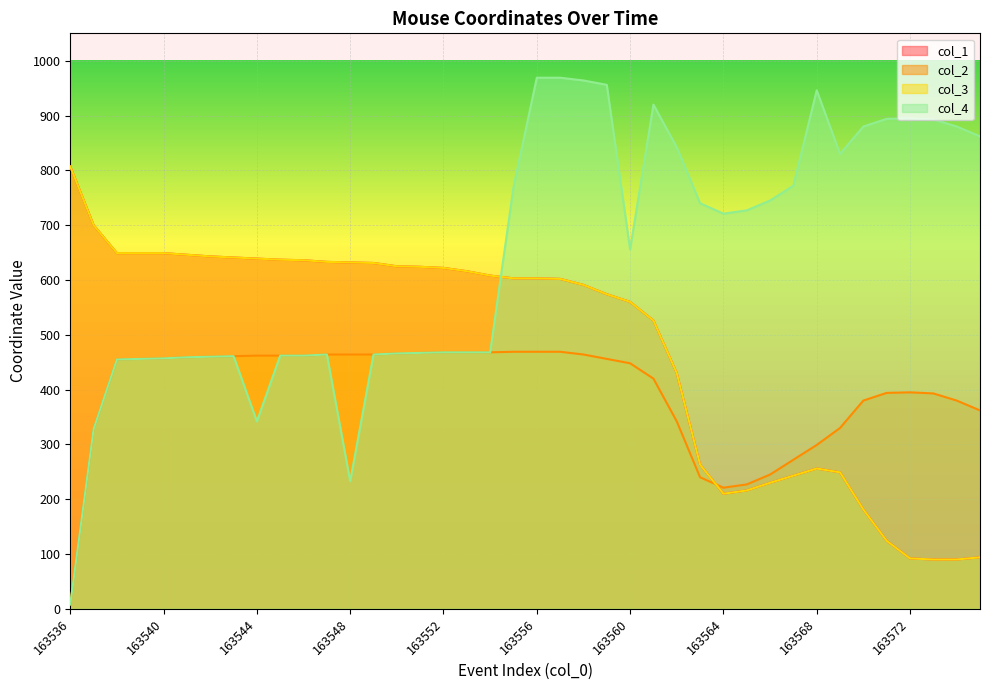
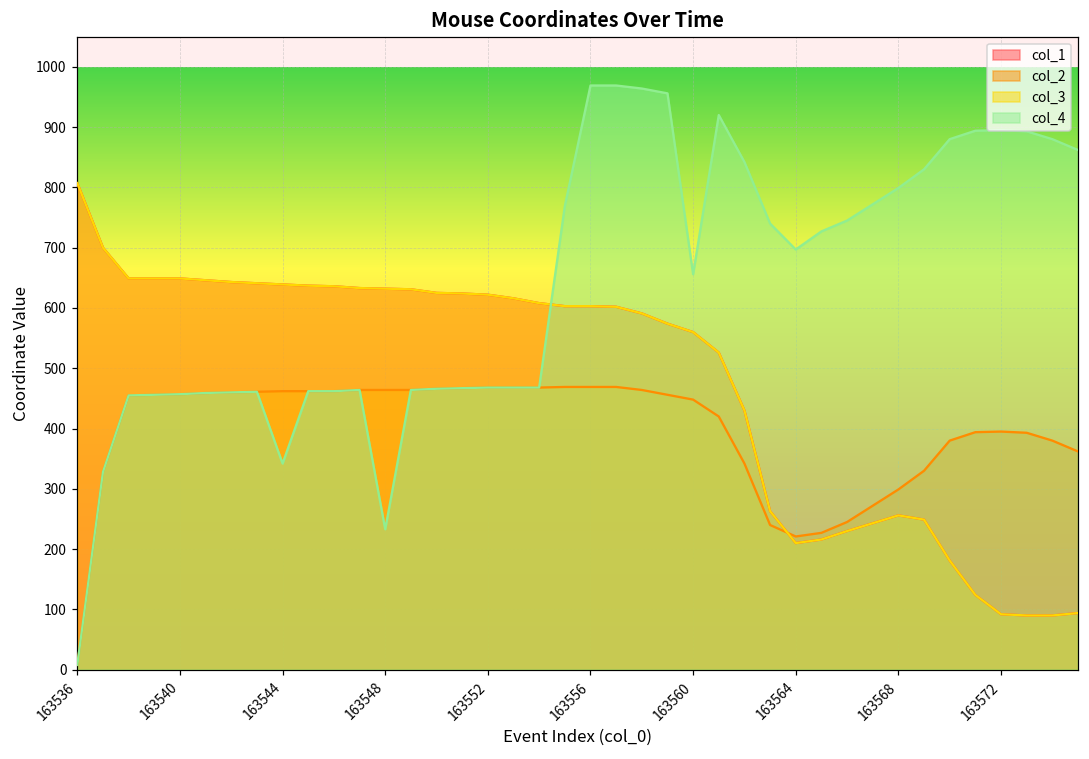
col_4, 163564: 720 -> 700
col_4, 163568: 950 -> 800
